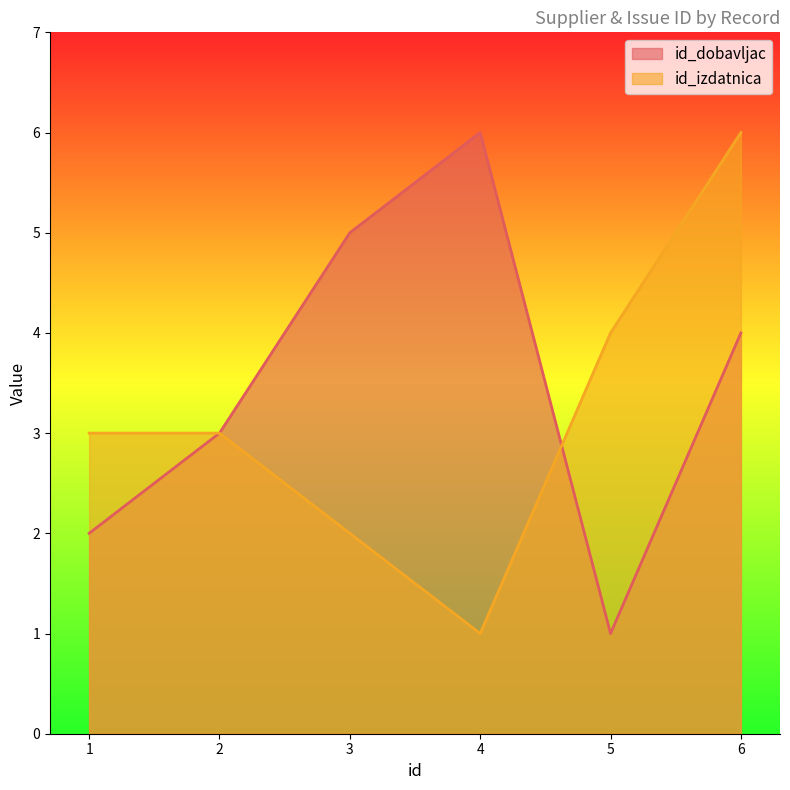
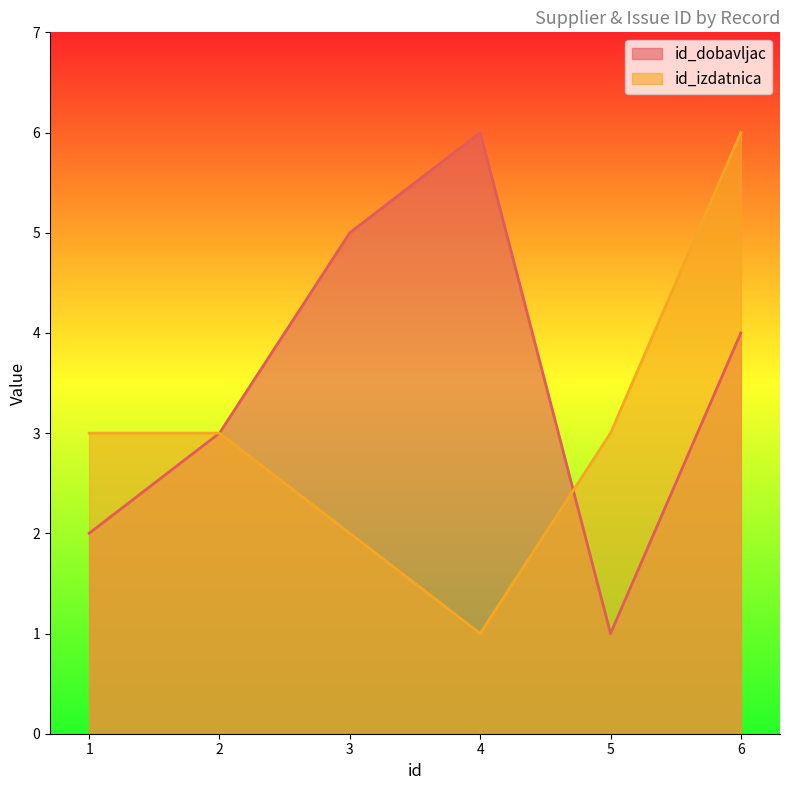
id_izdatnica, 5: 4 -> 3
